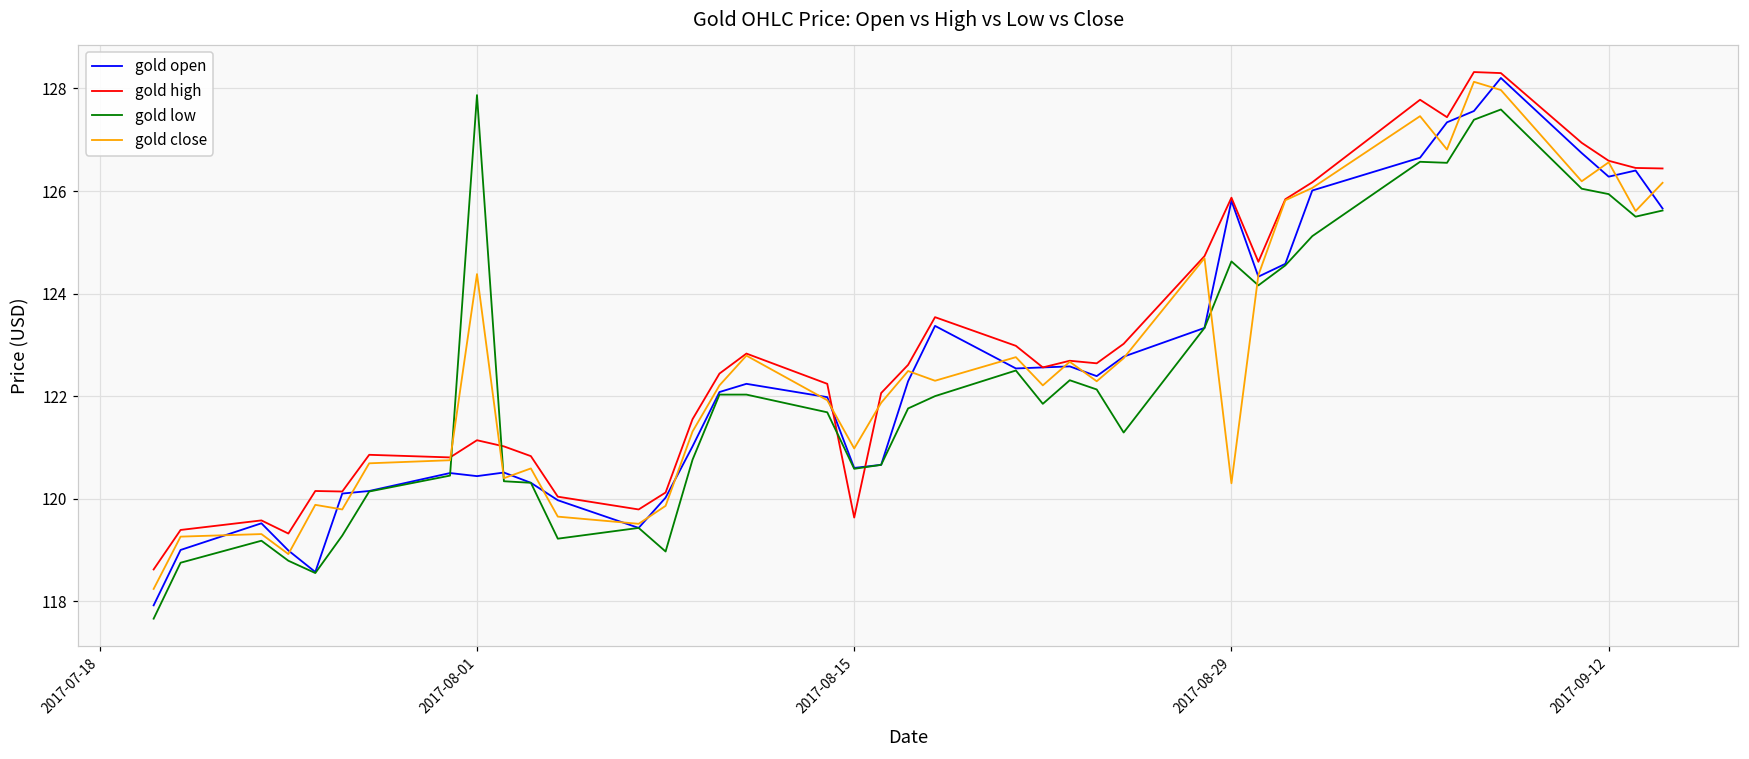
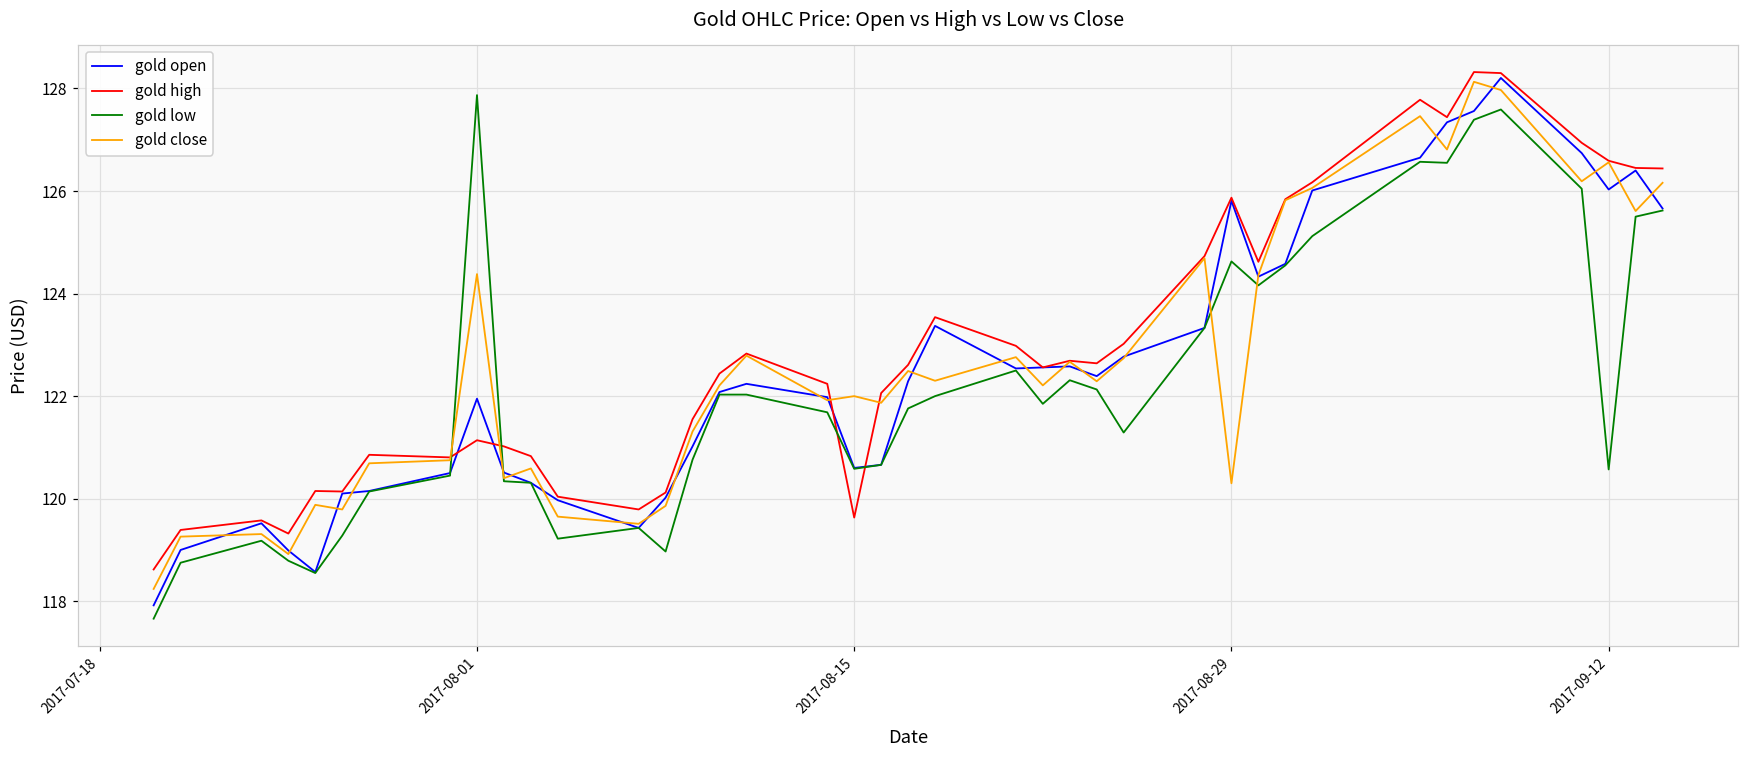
gold open, 2017-08-01: 120.4 -> 122.0
gold close, 2017-08-15: 121.0 -> 122.0
gold open, 2017-09-12: 126.3 -> 126.0
gold low, 2017-09-12: 125.9 -> 120.6
